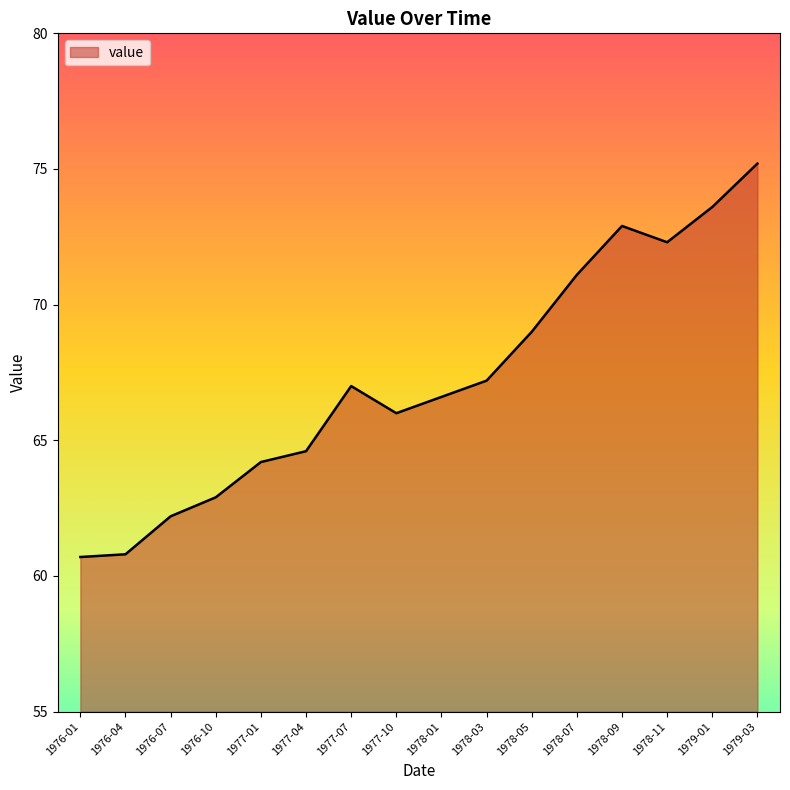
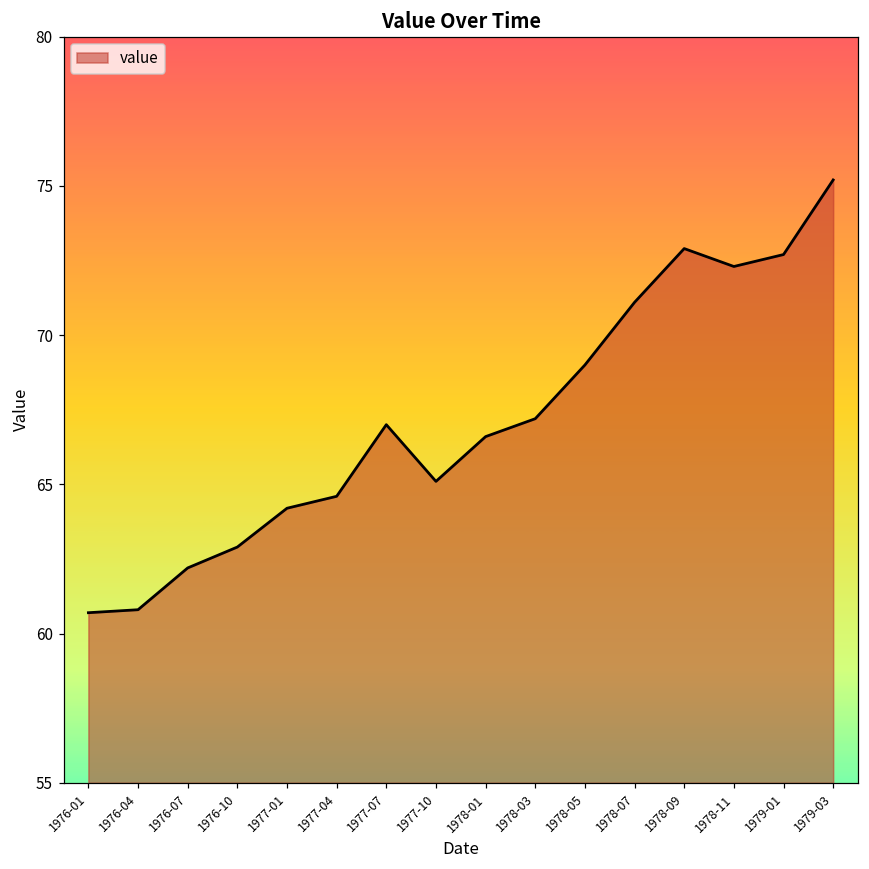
1977-10: 66.0 -> 65.1
1979-01: 73.6 -> 72.7
